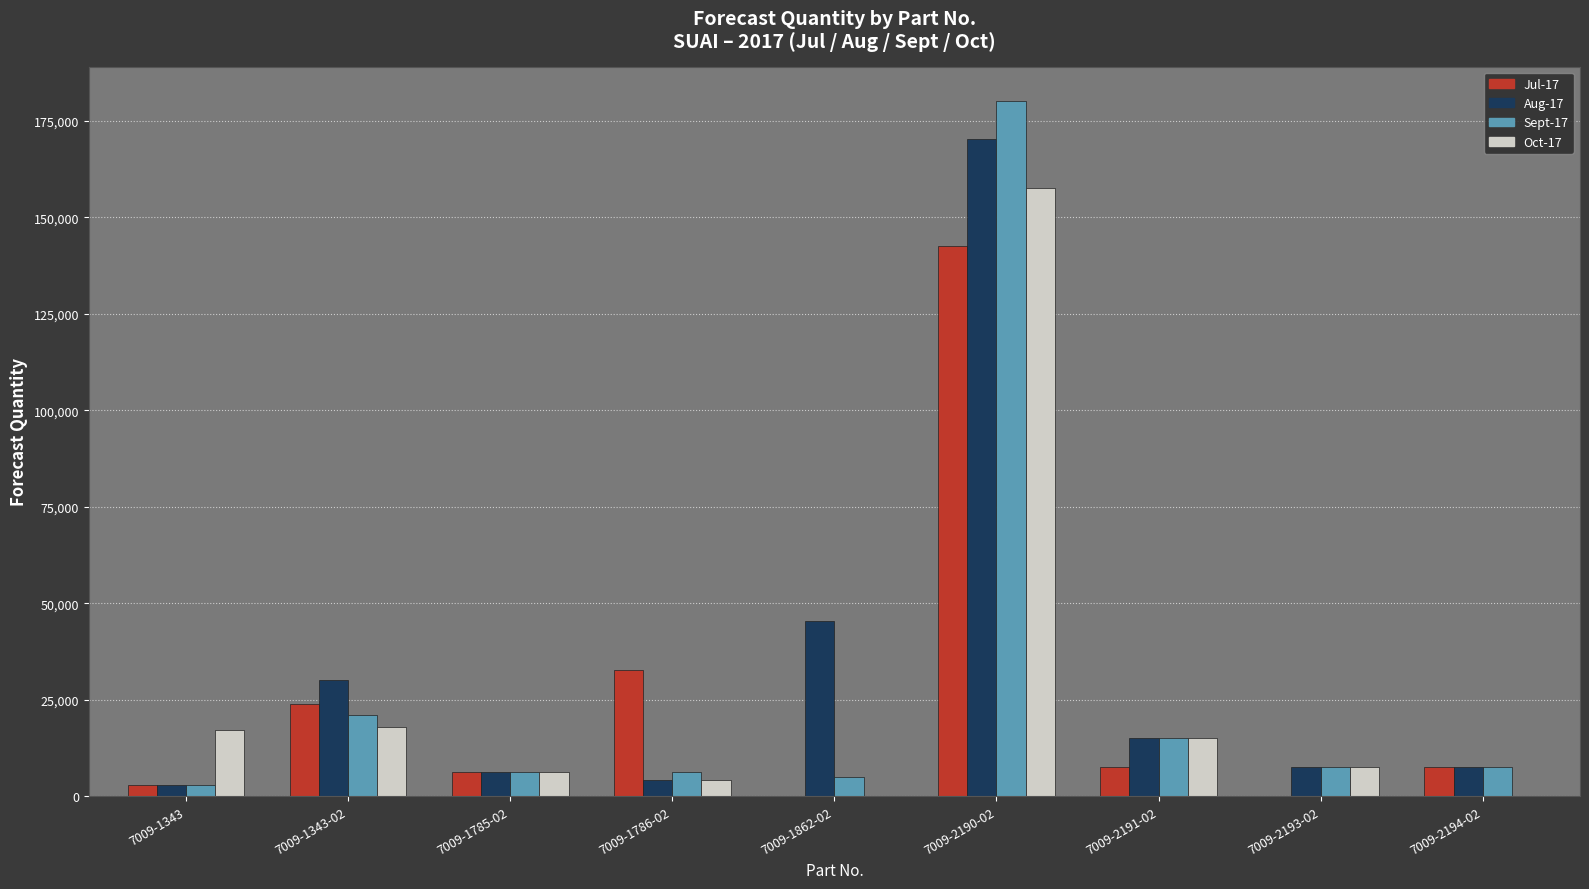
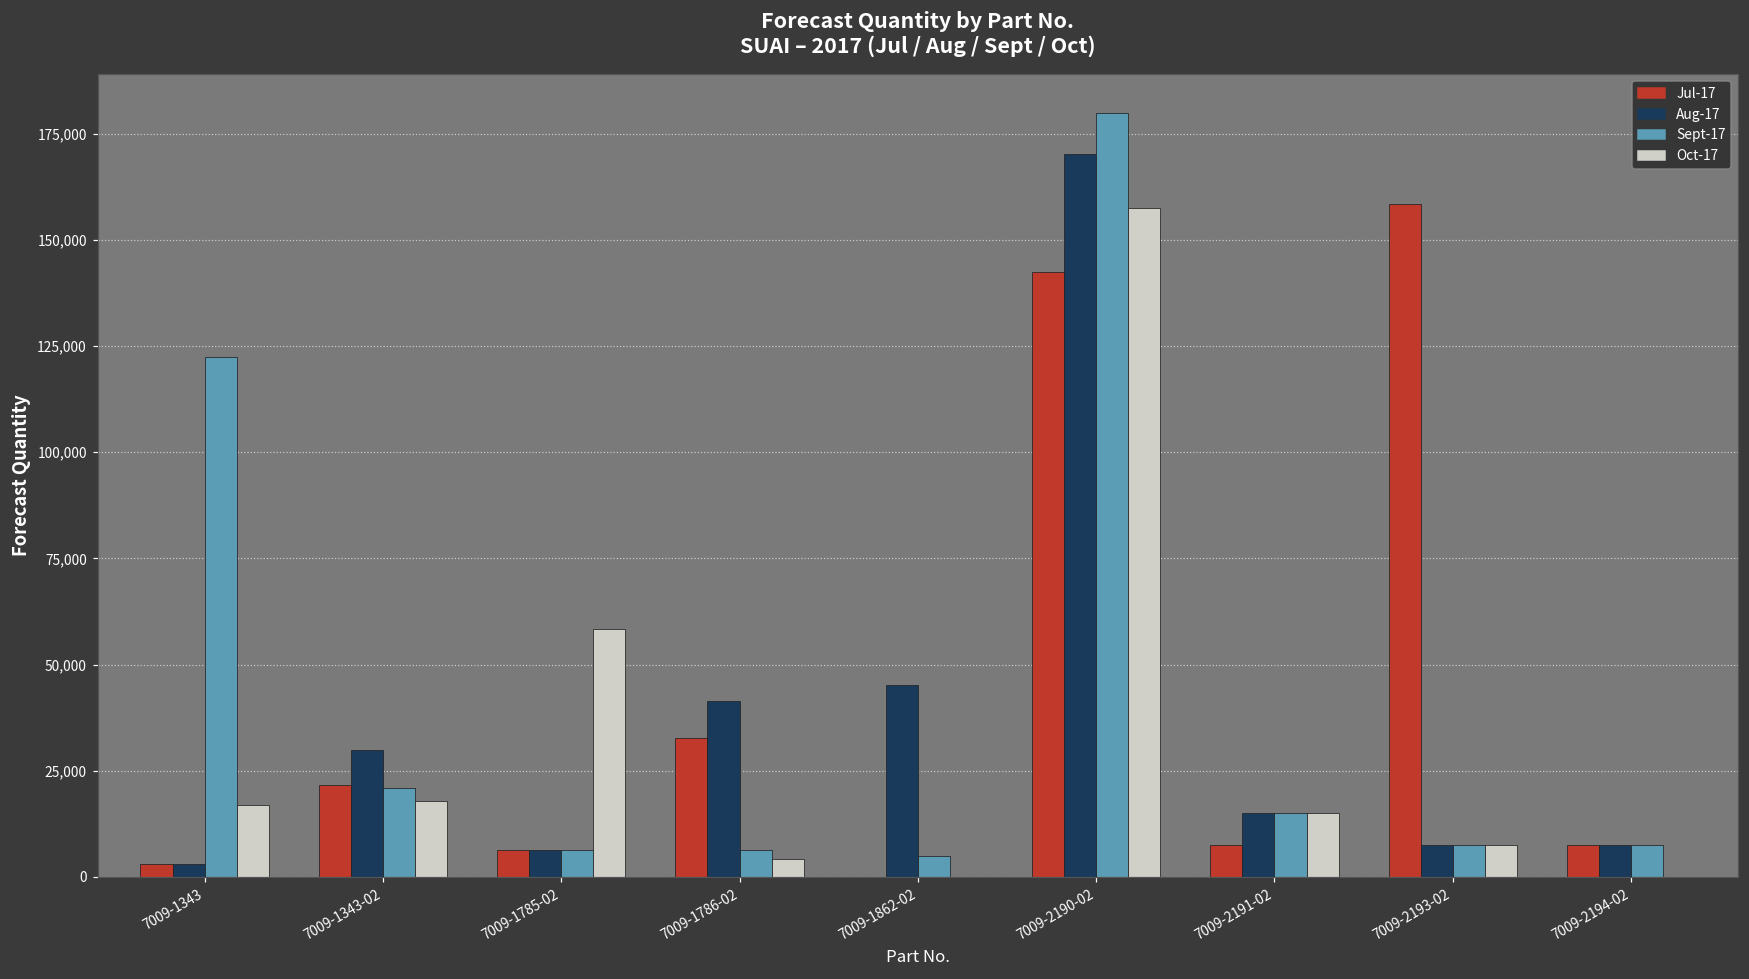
Sept-17, 7009-1343: 3,000 -> 122,000
Jul-17, 7009-1343-02: 24,000 -> 22,000
Oct-17, 7009-1785-02: 6,000 -> 58,000
Aug-17, 7009-1786-02: 4,000 -> 41,000
Jul-17, 7009-2193-02: 0 -> 159,000
